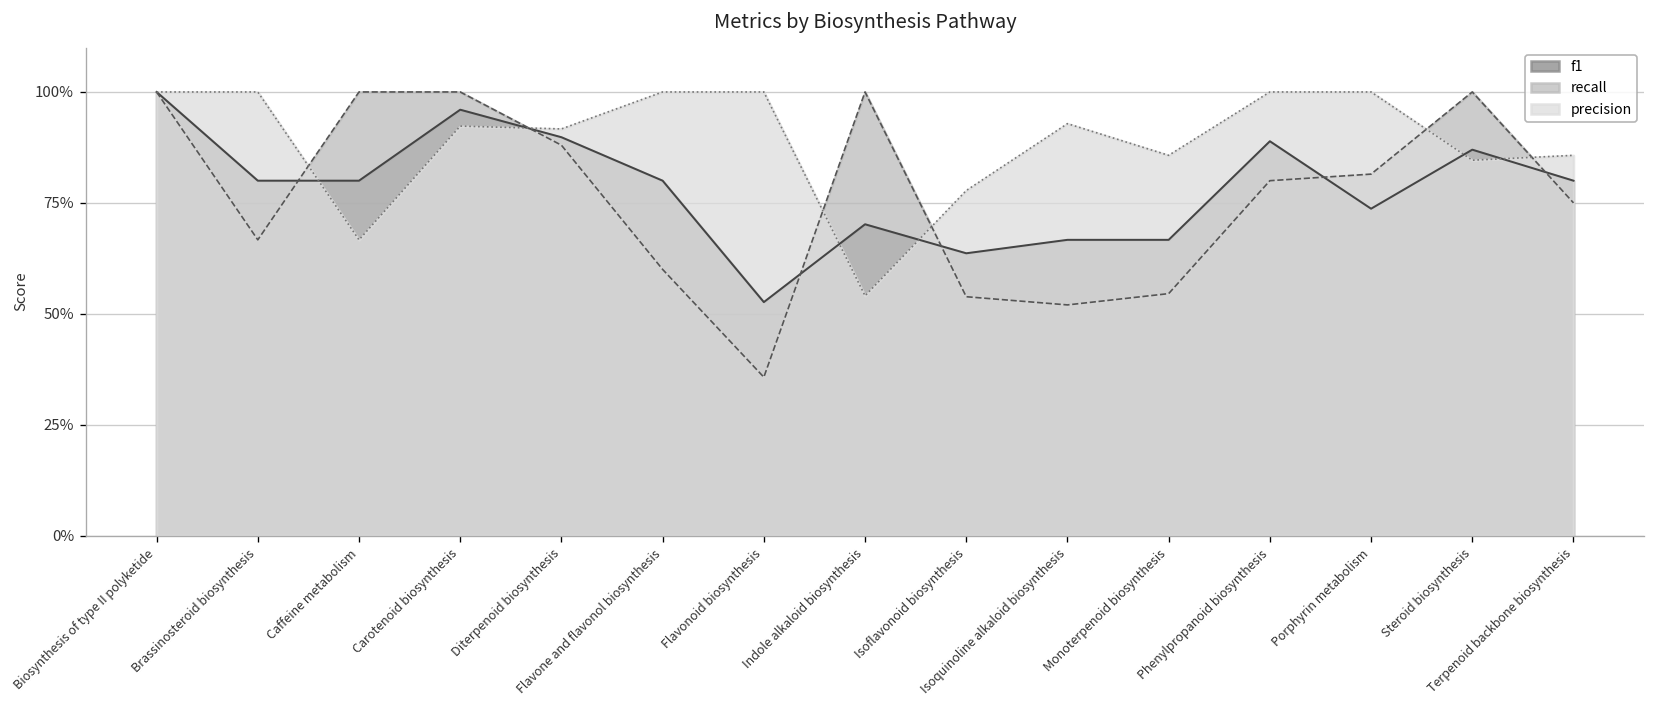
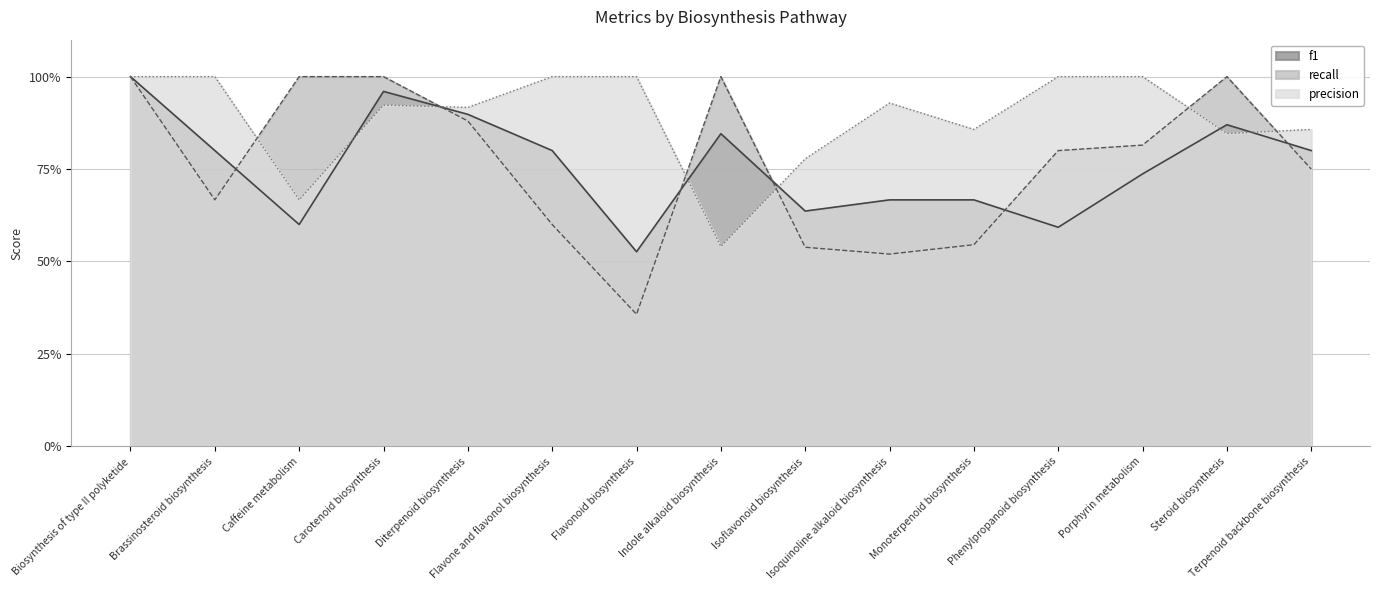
f1, Caffeine metabolism: 80% -> 60%
f1, Indole alkaloid biosynthesis: 70% -> 85%
f1, Phenylpropanoid biosynthesis: 89% -> 59%
